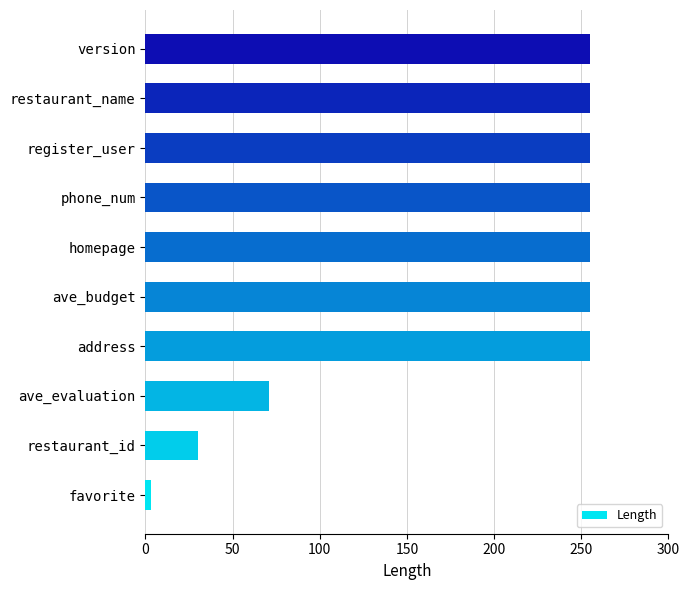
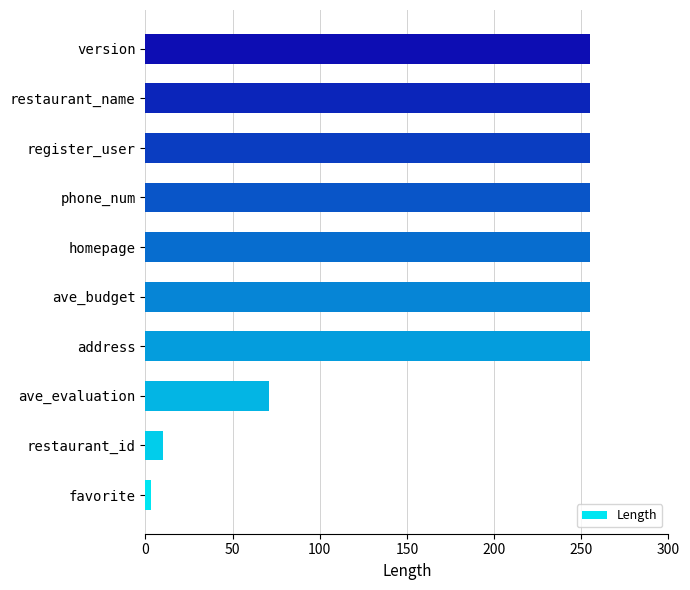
restaurant_id: 30 -> 10
